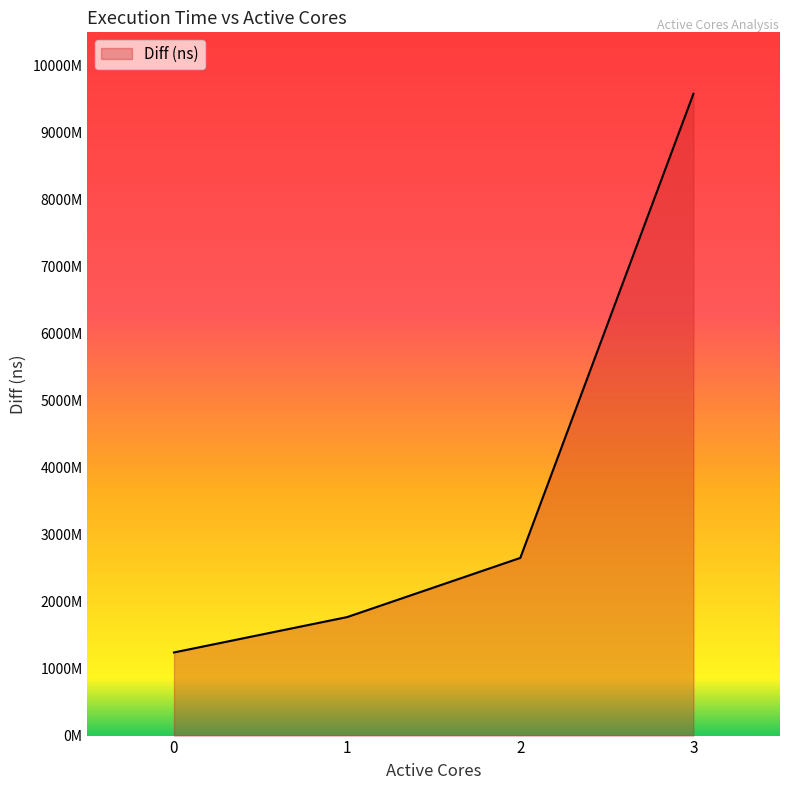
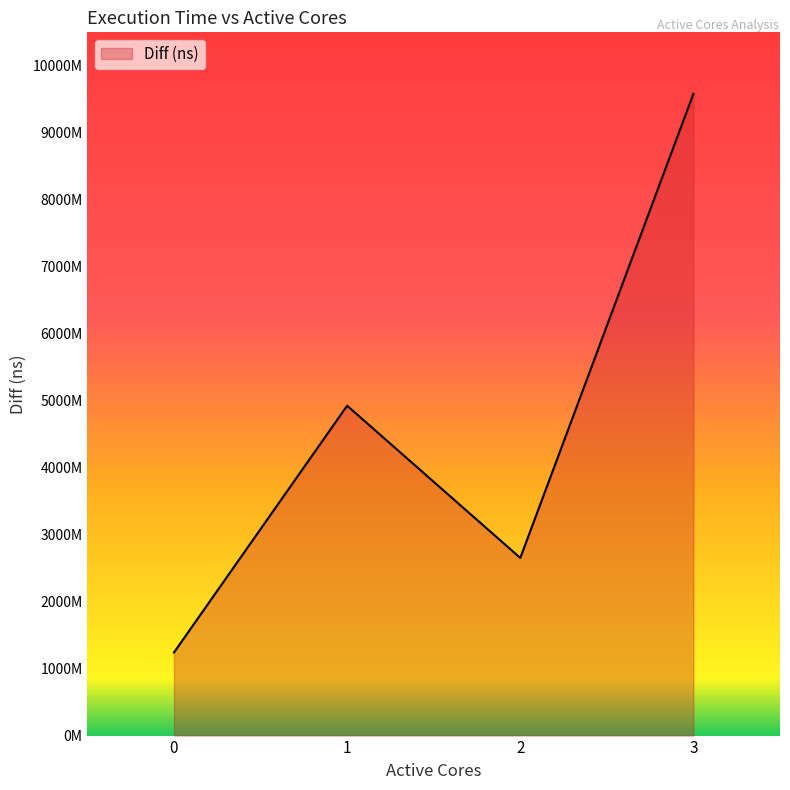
1: 1800000000 -> 4900000000
